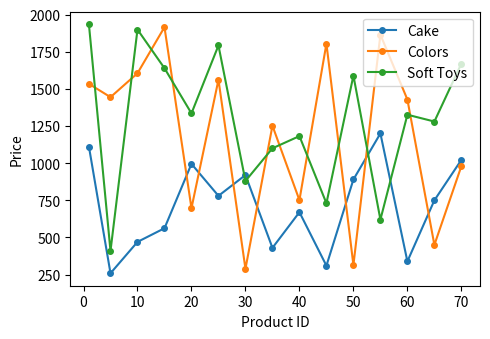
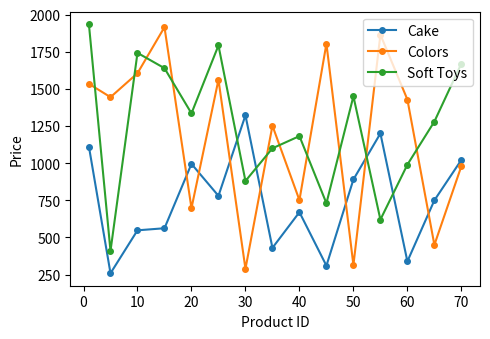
Cake, 10: 470 -> 550
Soft Toys, 10: 1900 -> 1740
Cake, 30: 920 -> 1320
Soft Toys, 50: 1590 -> 1450
Soft Toys, 60: 1330 -> 990
